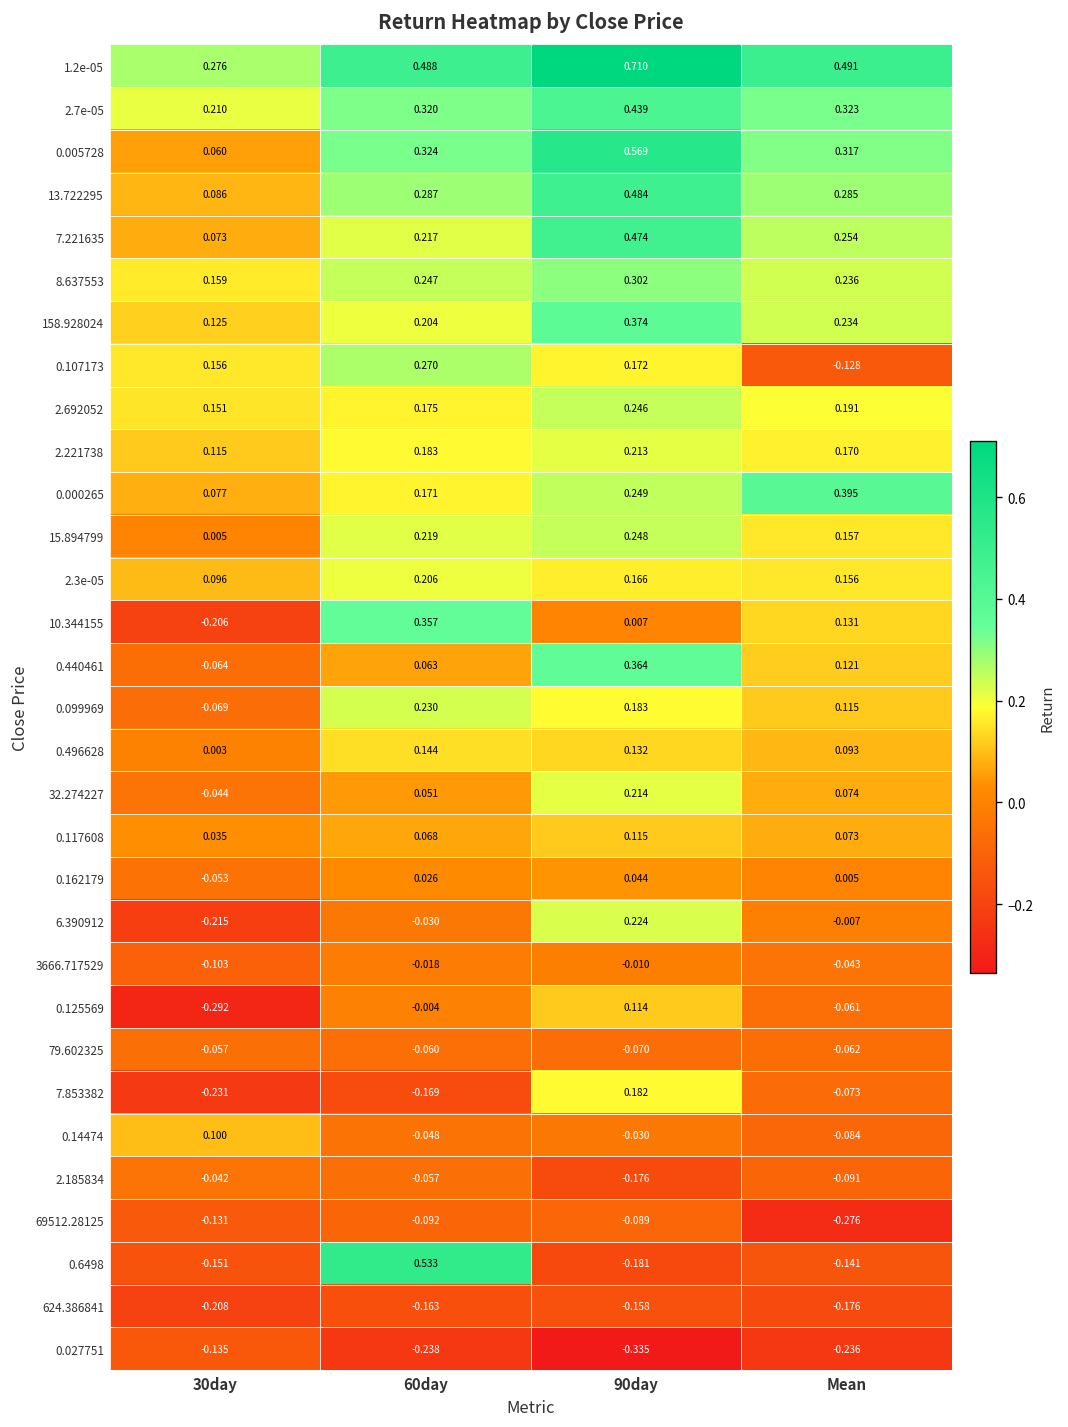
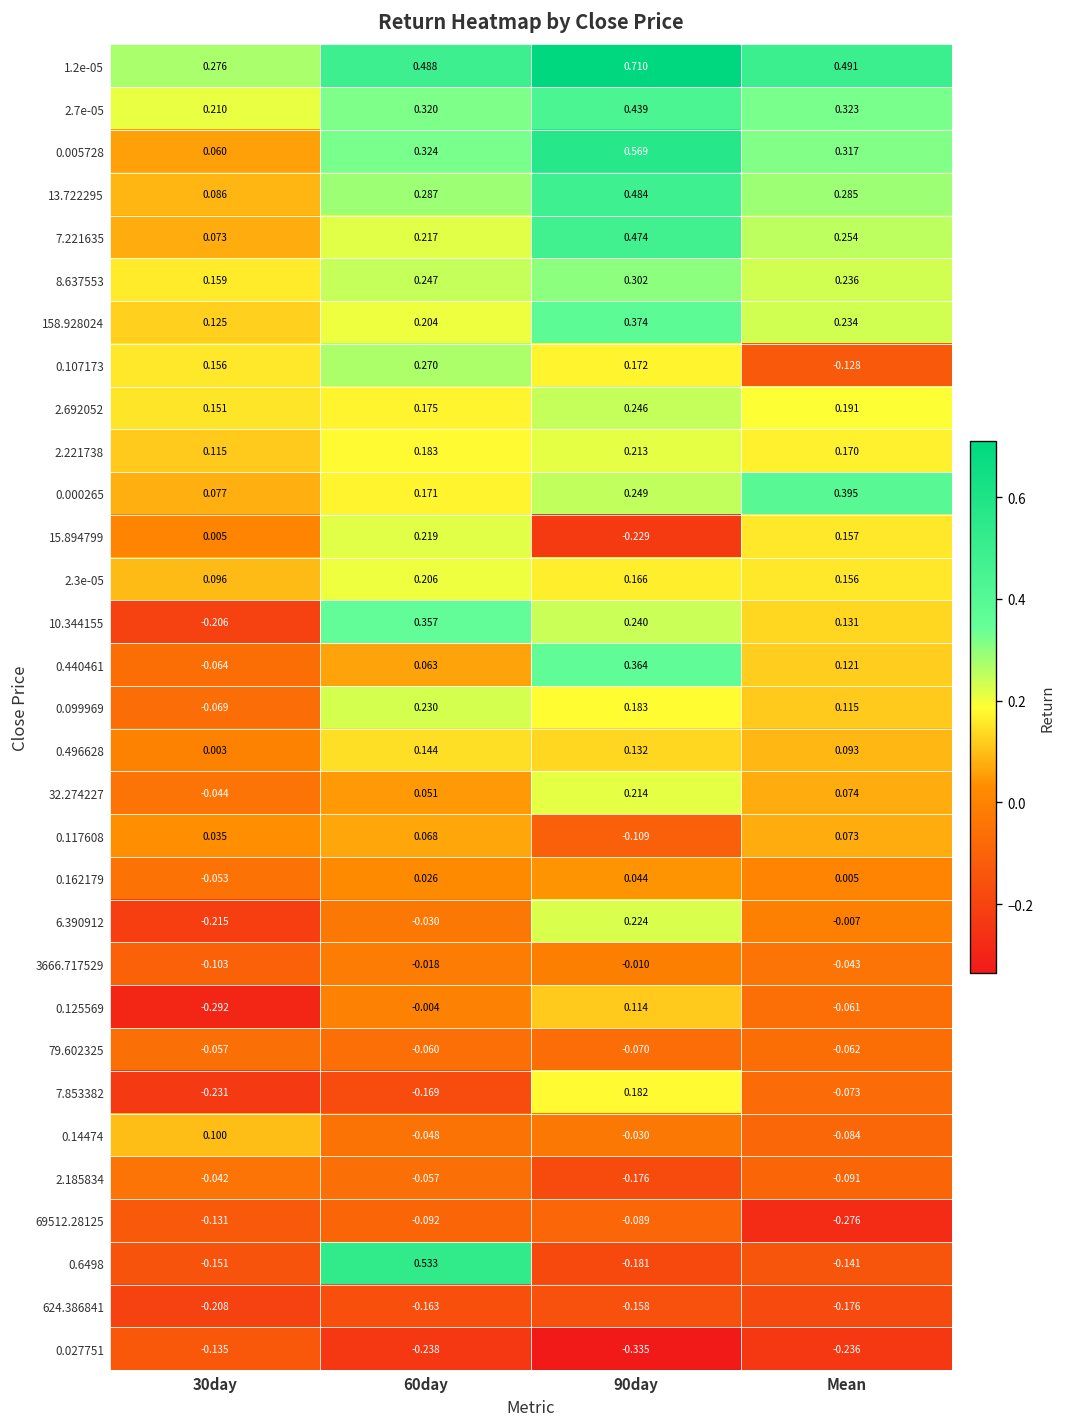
15.894799, 90day: 0.248 -> -0.229
10.344155, 90day: 0.007 -> 0.240
0.117608, 90day: 0.115 -> -0.109
